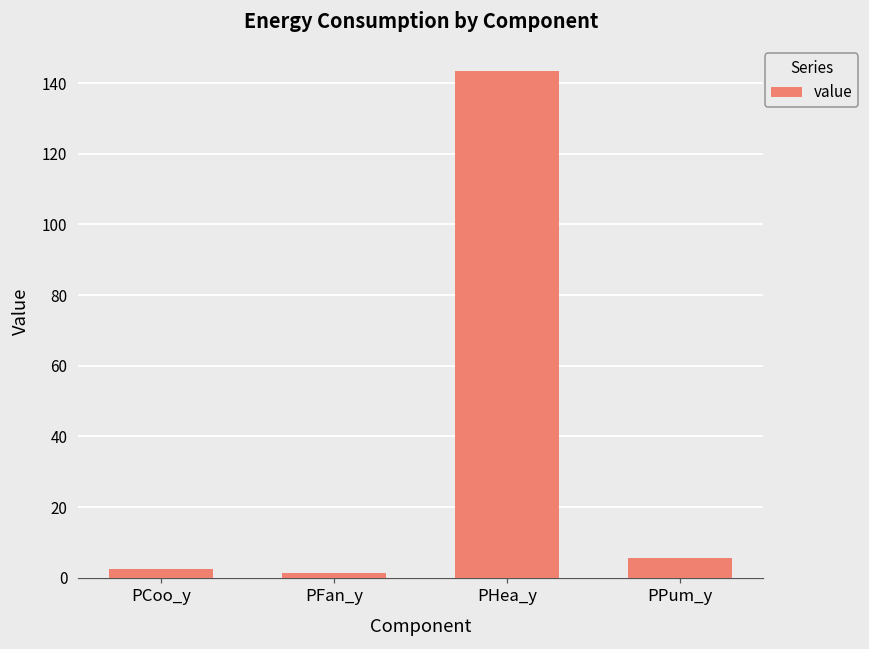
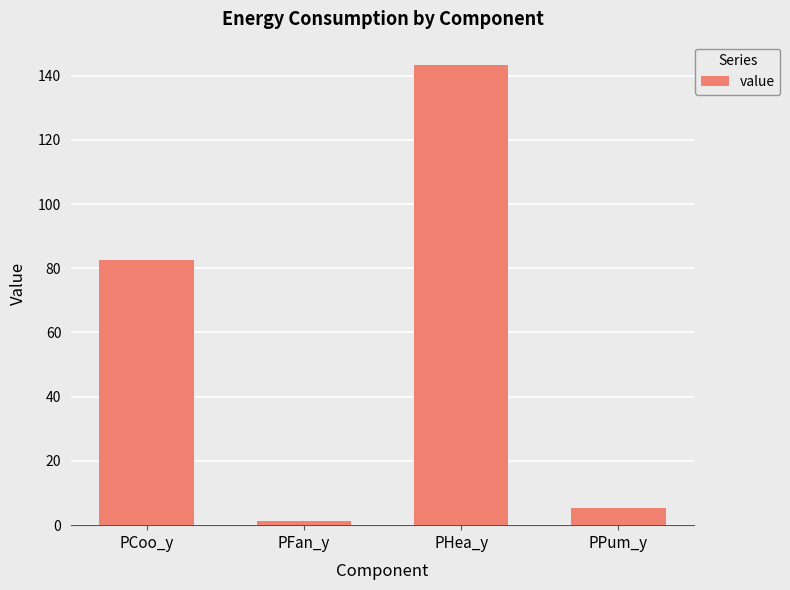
PCoo_y: 3 -> 83
